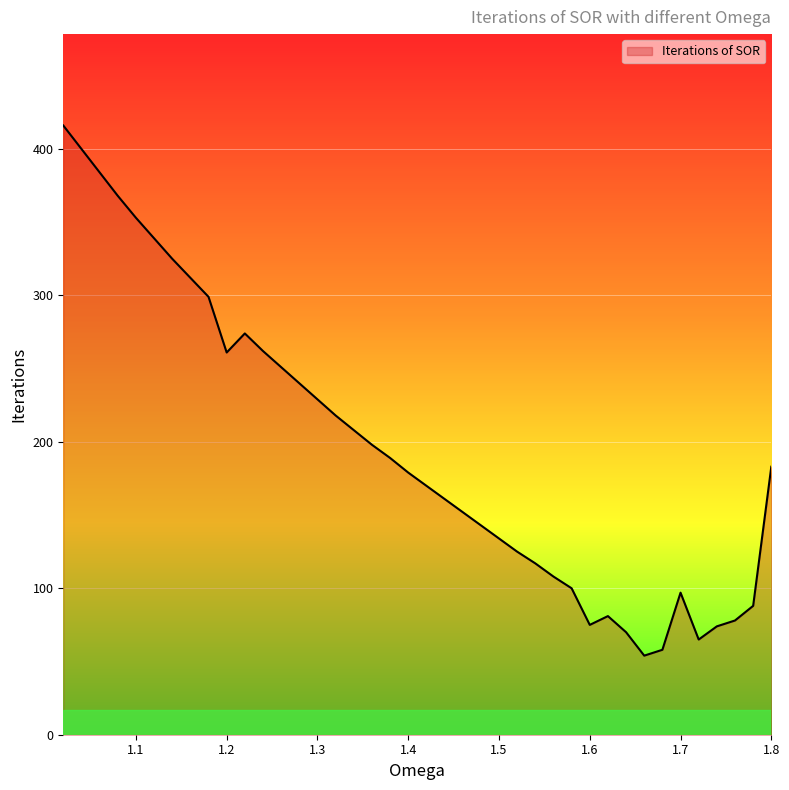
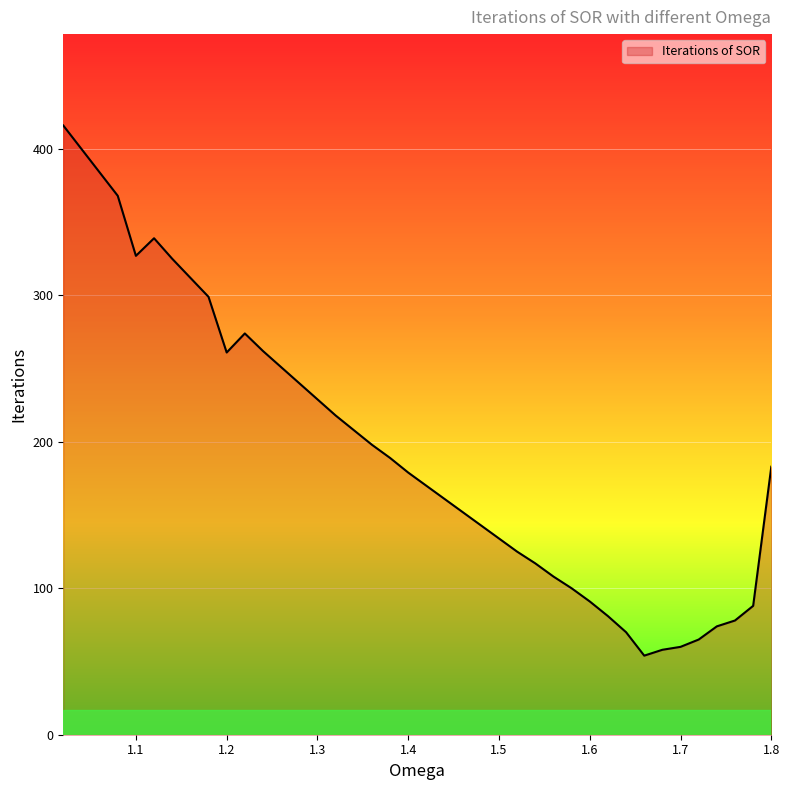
1.1: 353 -> 327
1.6: 75 -> 91
1.7: 97 -> 60
